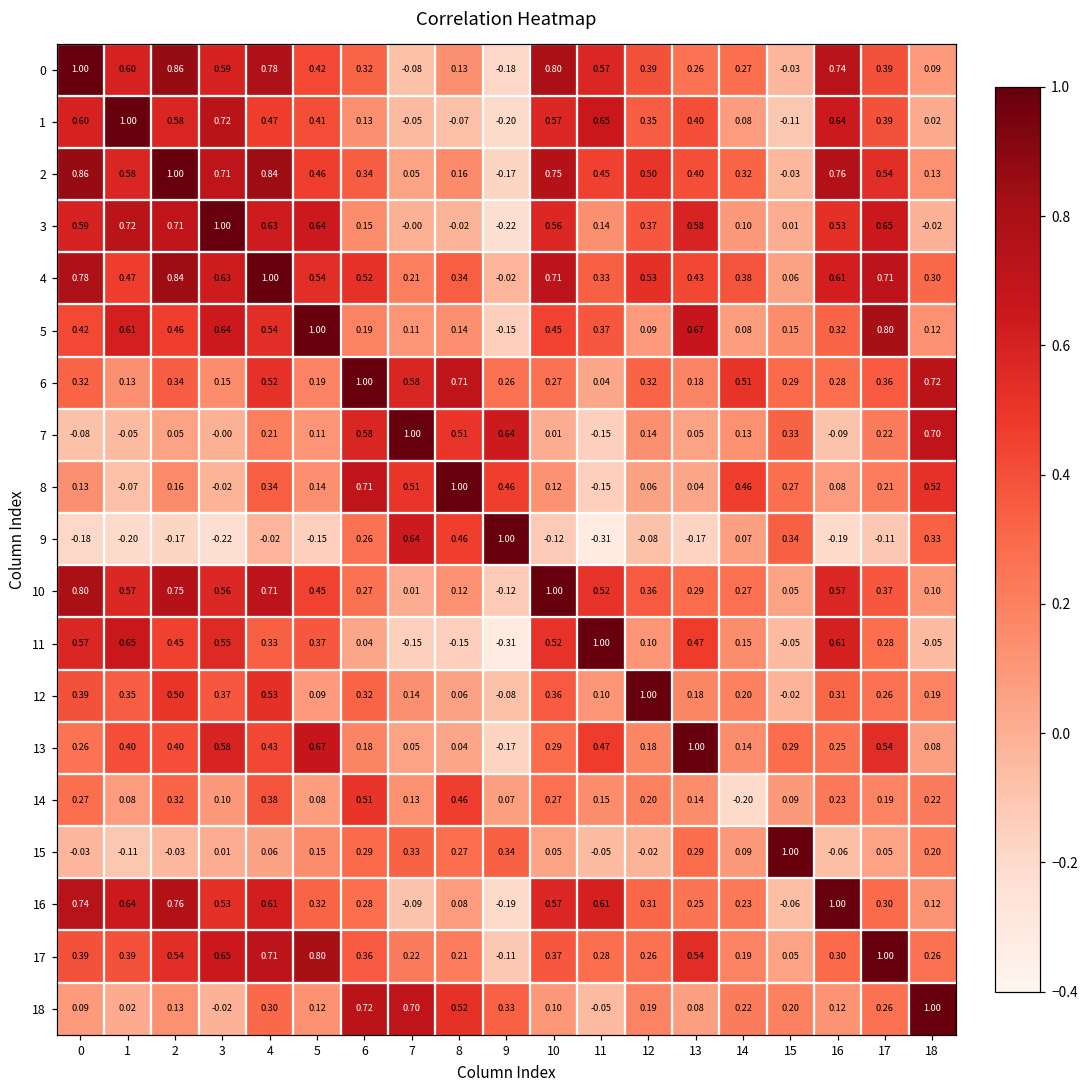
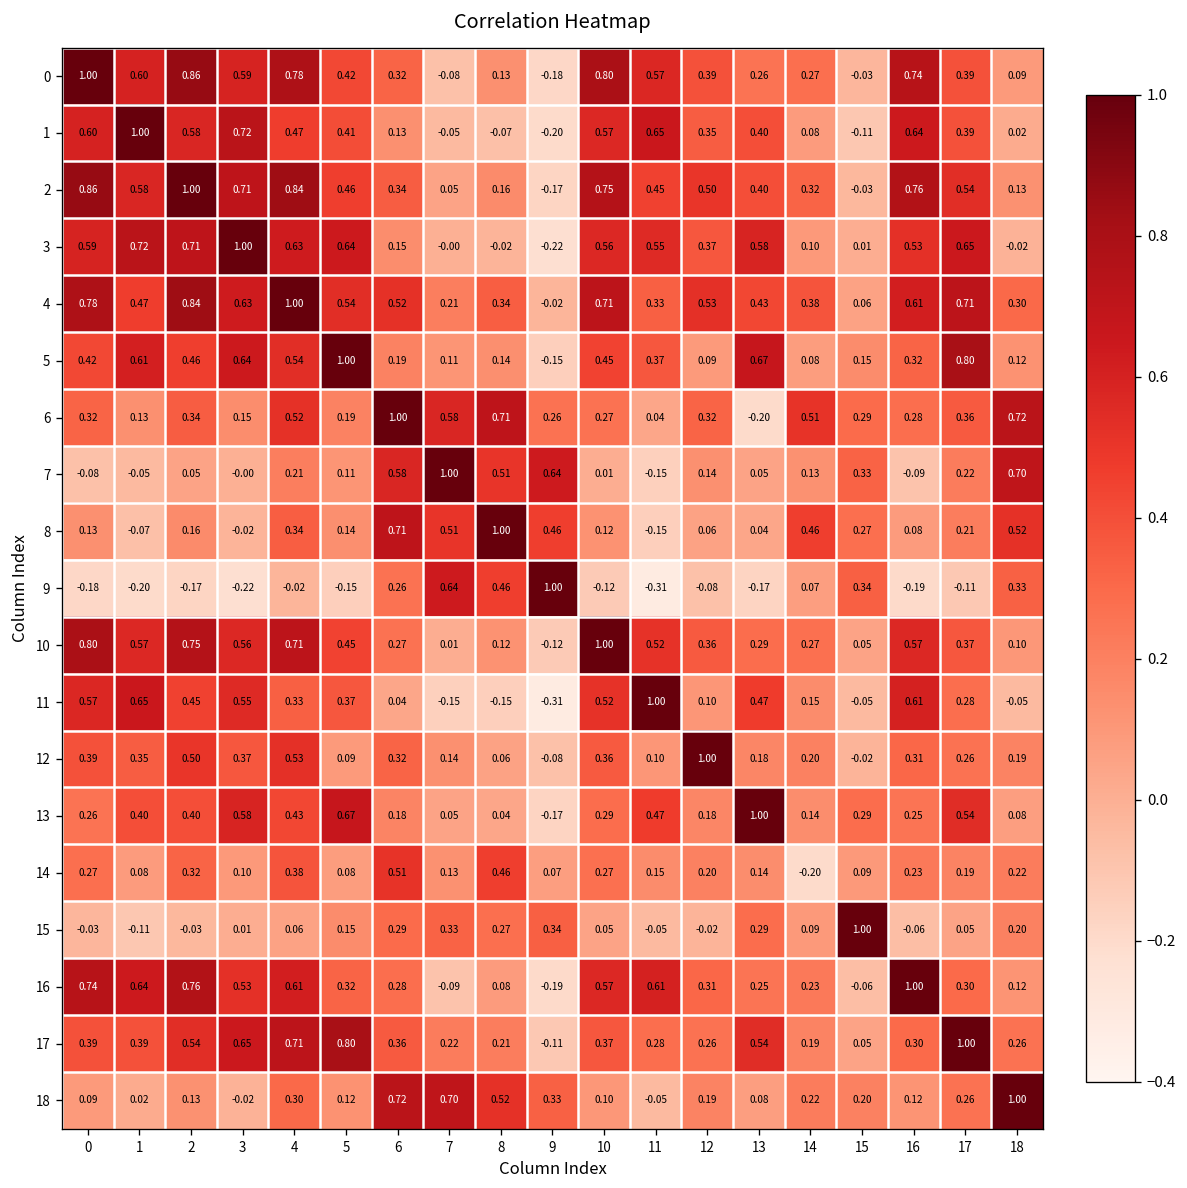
3, 11: 0.14 -> 0.55
6, 13: 0.18 -> -0.20
